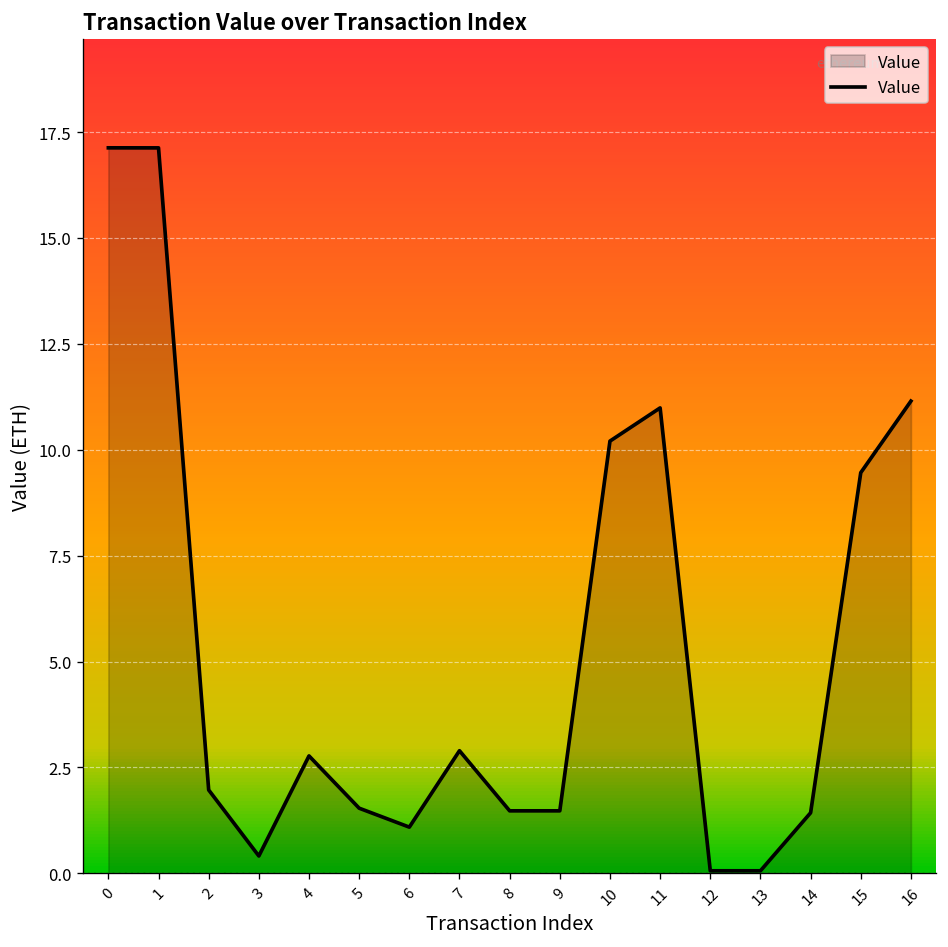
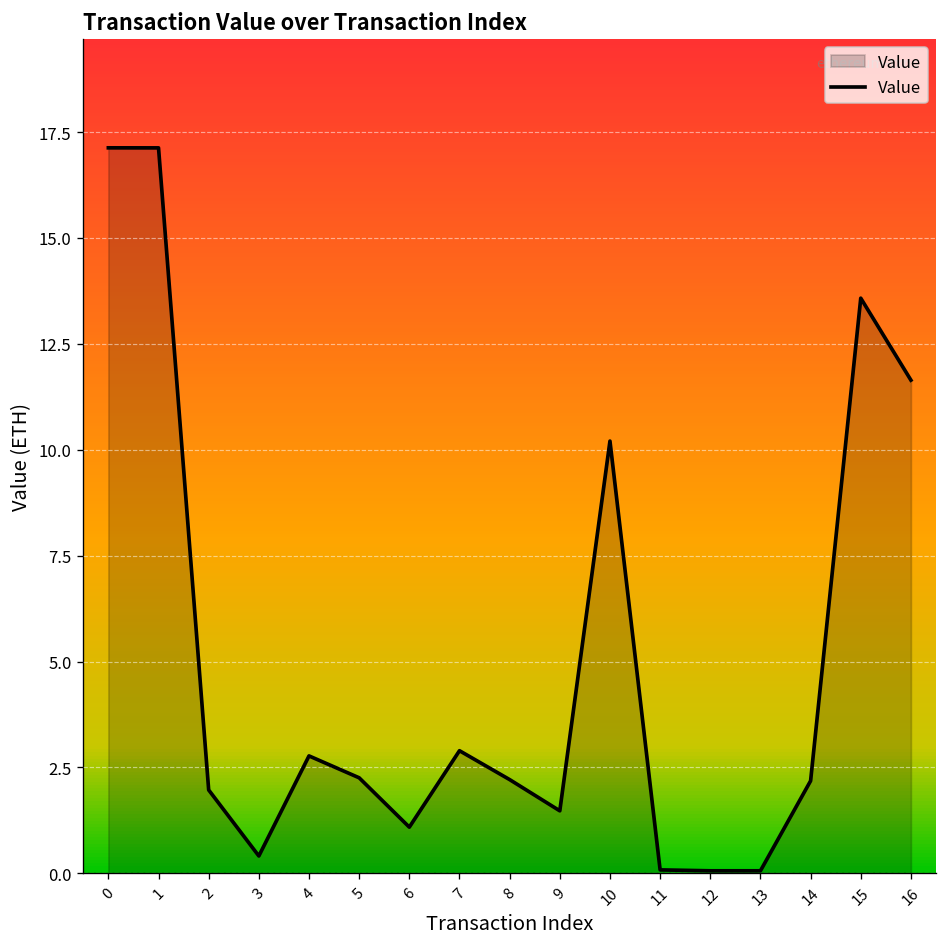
5: 1.5 -> 2.3
8: 1.5 -> 2.2
11: 11.0 -> 0.1
14: 1.4 -> 2.2
15: 9.5 -> 13.6
16: 11.1 -> 11.6
